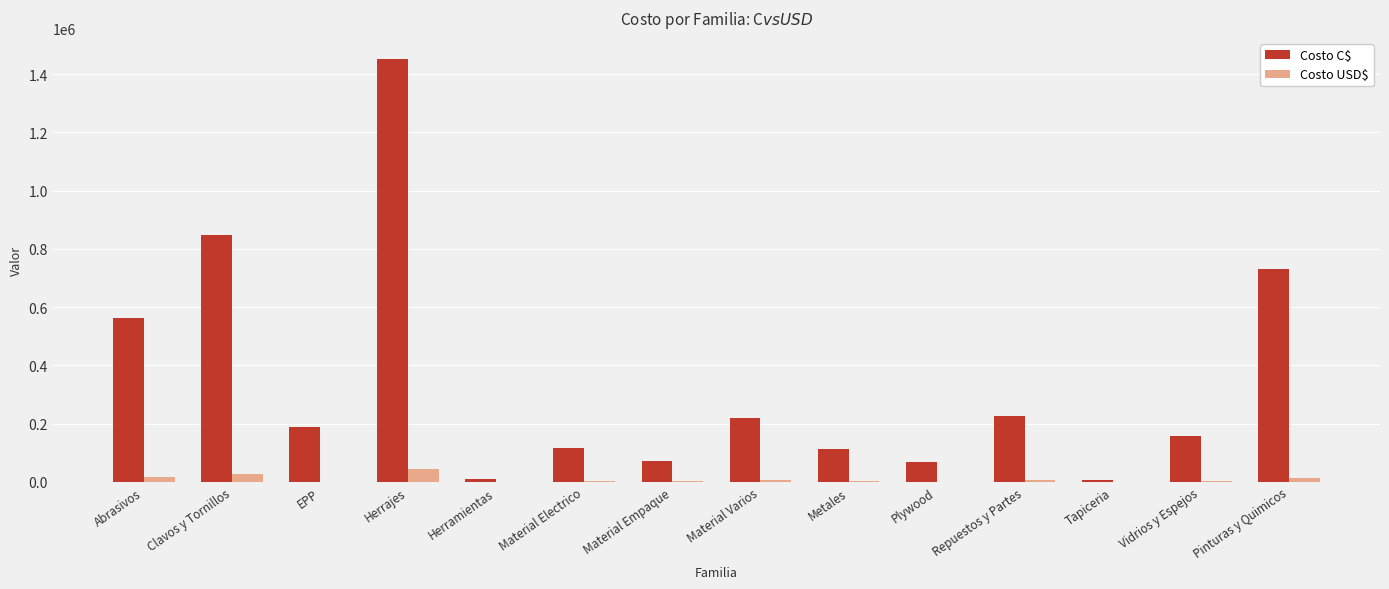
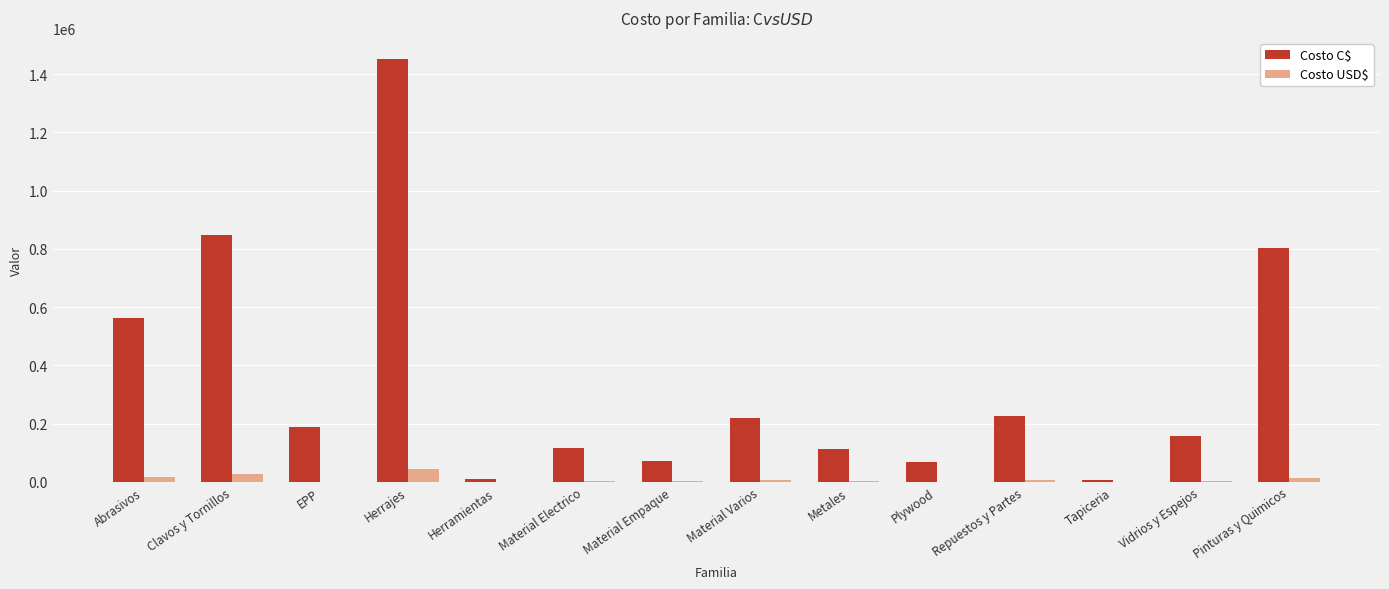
Costo C$, Pinturas y Quimicos: 730000 -> 800000
